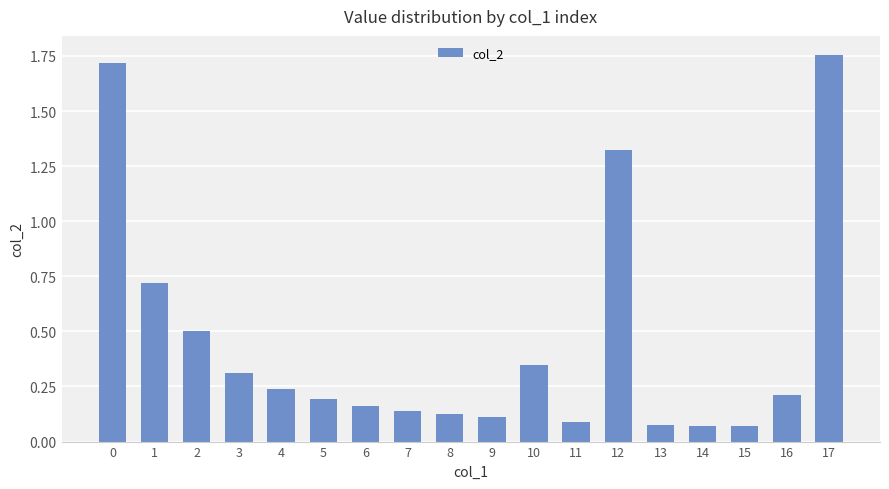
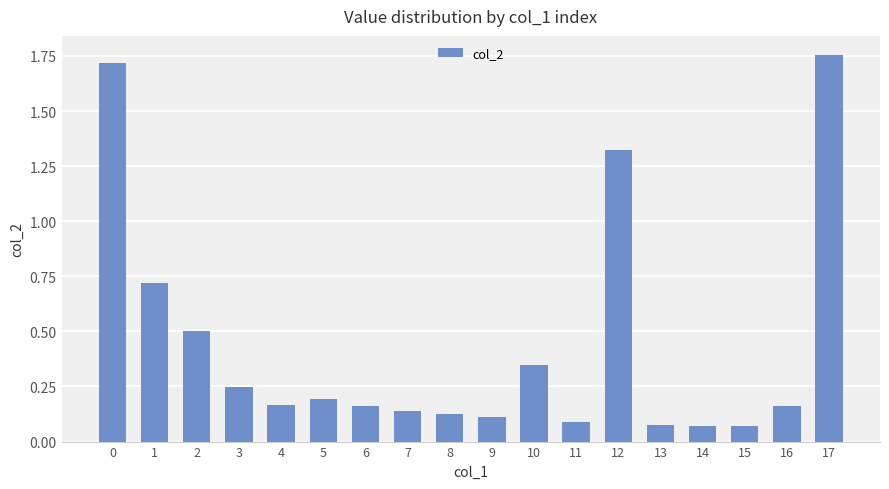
3: 0.31 -> 0.25
4: 0.24 -> 0.17
16: 0.21 -> 0.16
